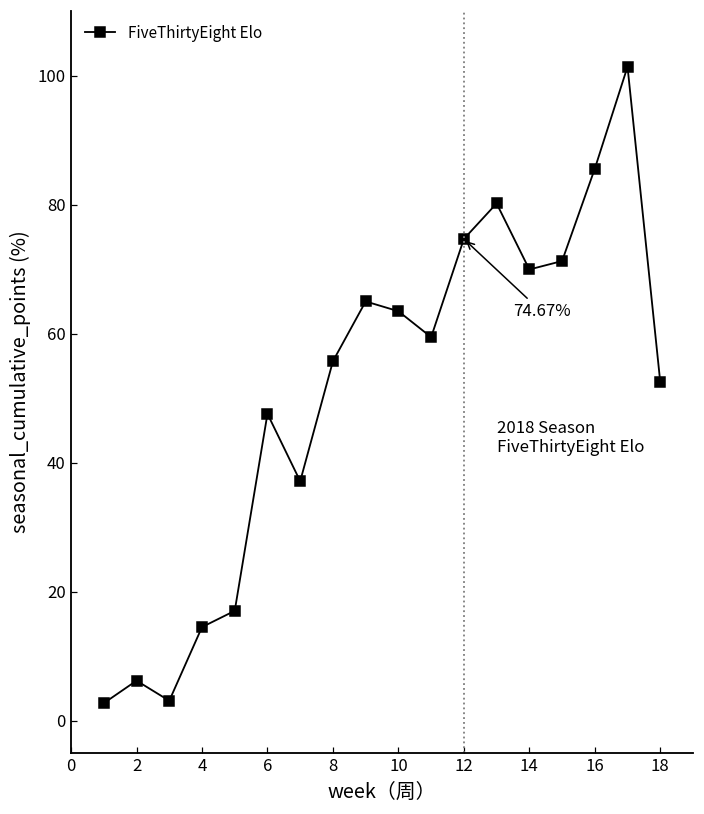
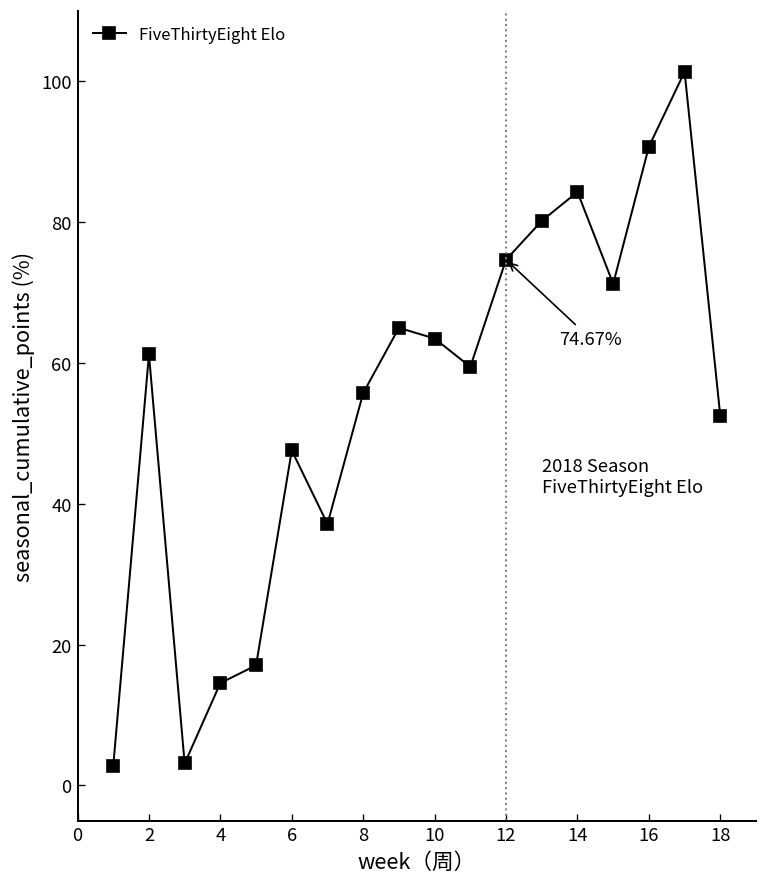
2: 6 -> 61
14: 70 -> 84
16: 86 -> 91
